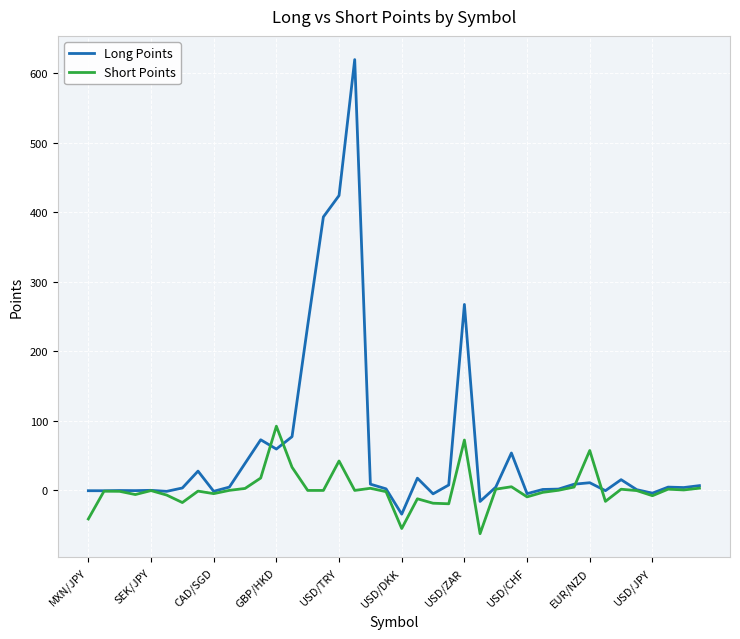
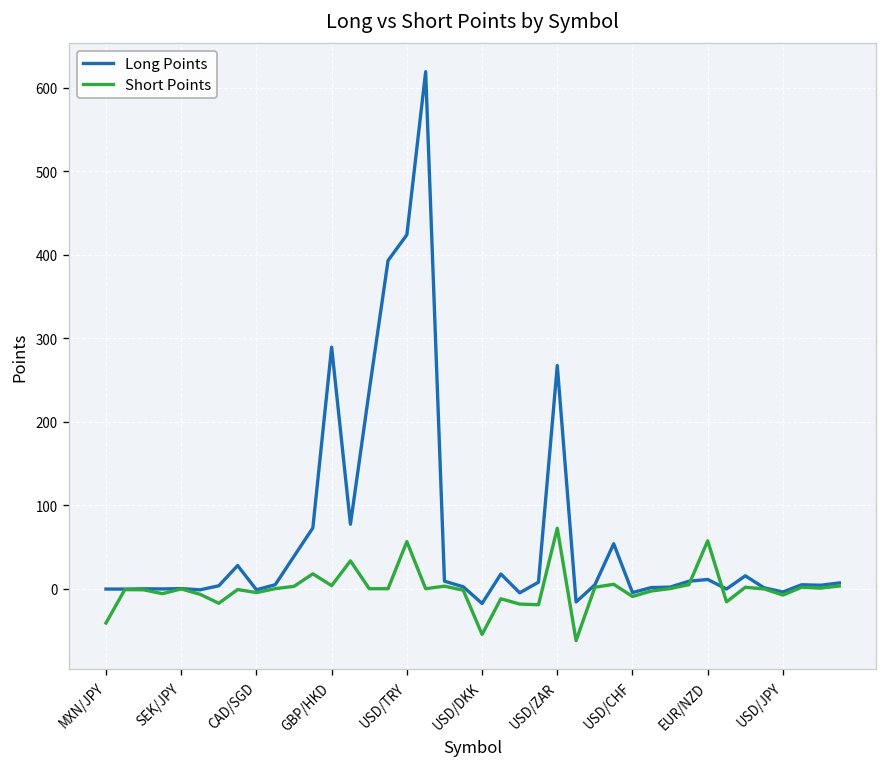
Long Points, GBP/HKD: 60 -> 290
Short Points, GBP/HKD: 90 -> 0
Short Points, USD/TRY: 40 -> 60
Long Points, USD/DKK: -30 -> -20
